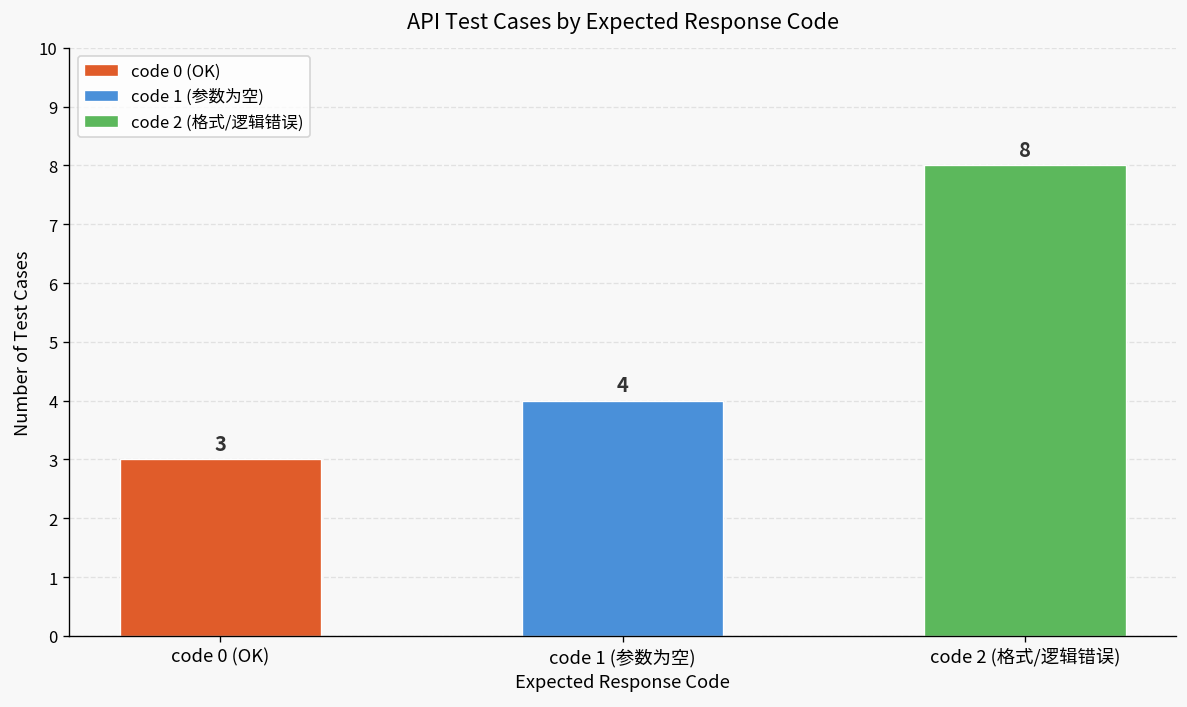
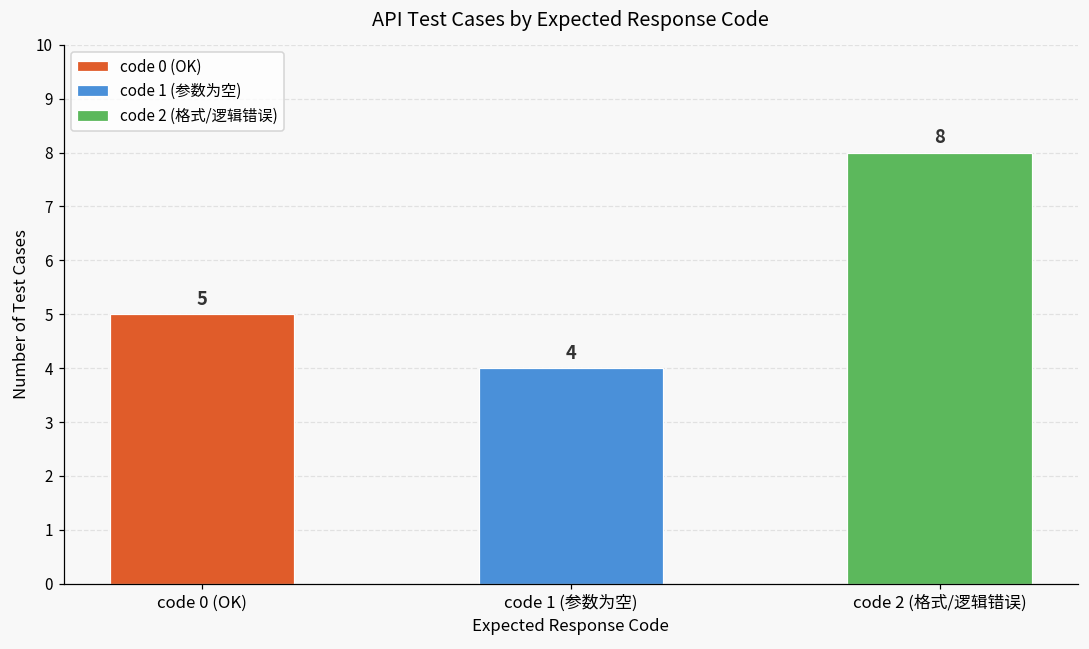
code 0 (OK): 3 -> 5
